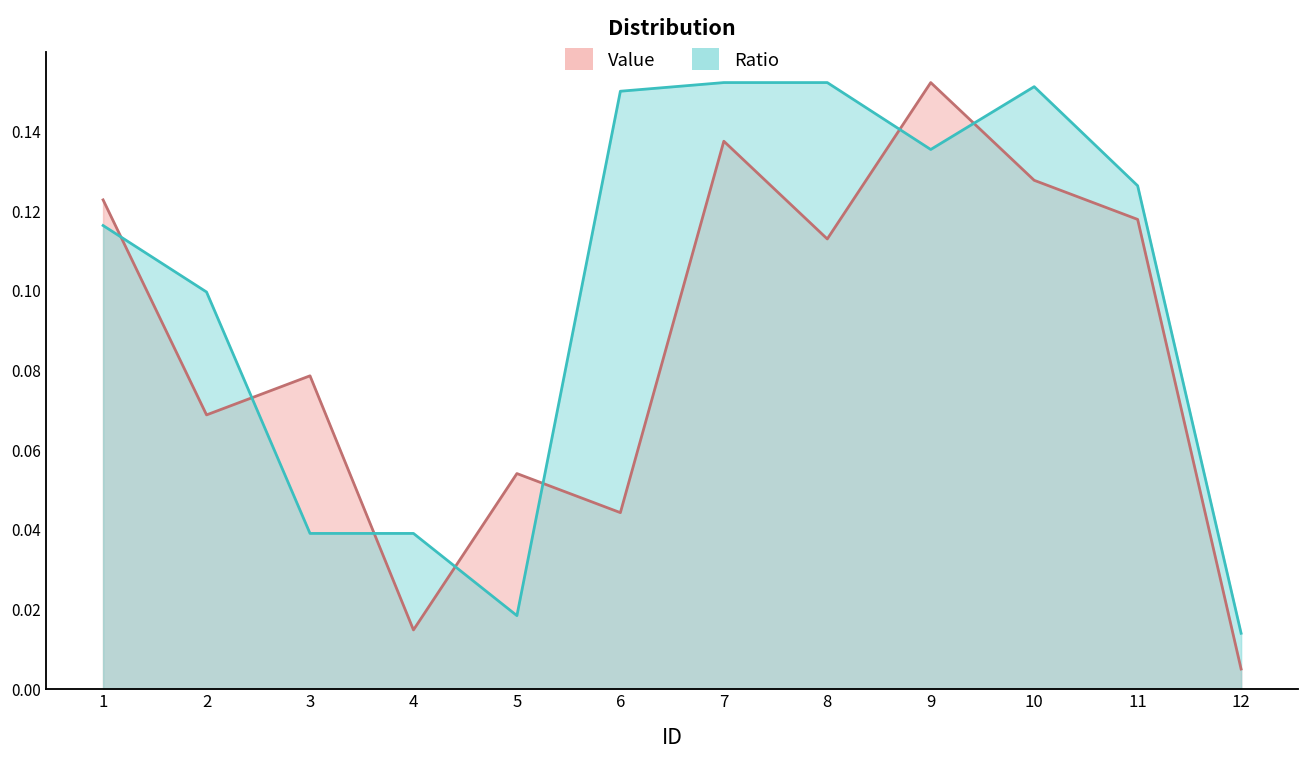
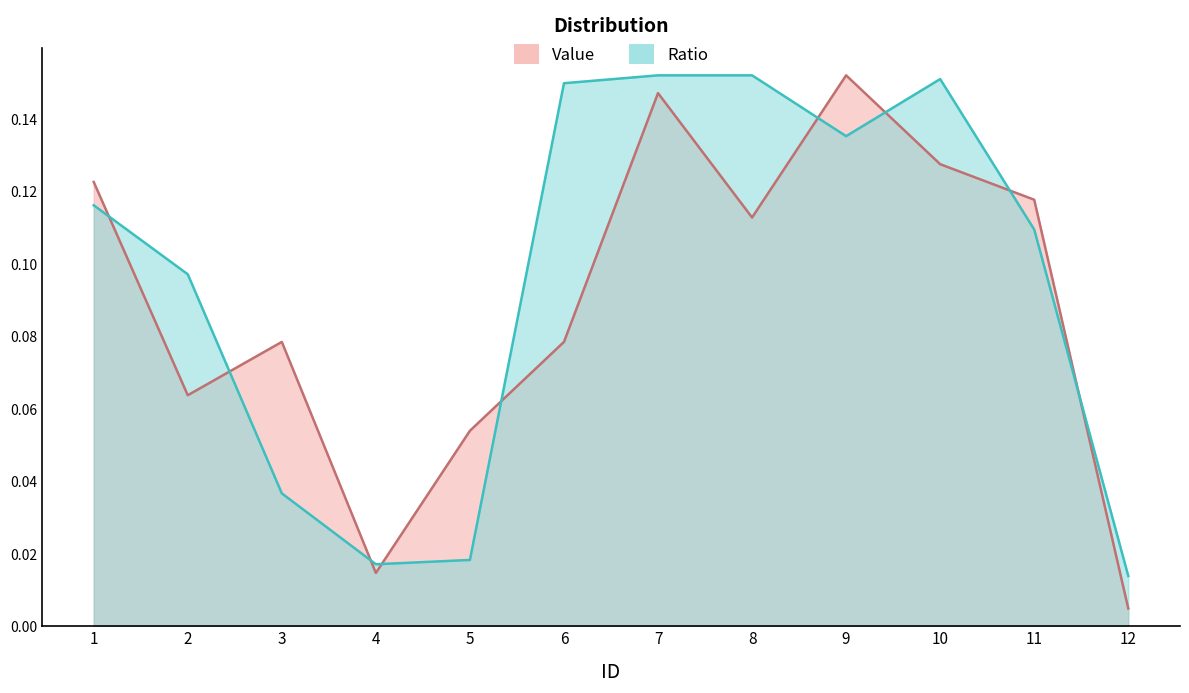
Value, 2: 0.069 -> 0.064
Ratio, 2: 0.100 -> 0.097
Ratio, 3: 0.039 -> 0.037
Ratio, 4: 0.039 -> 0.017
Value, 6: 0.044 -> 0.079
Value, 7: 0.137 -> 0.147
Ratio, 11: 0.126 -> 0.110
